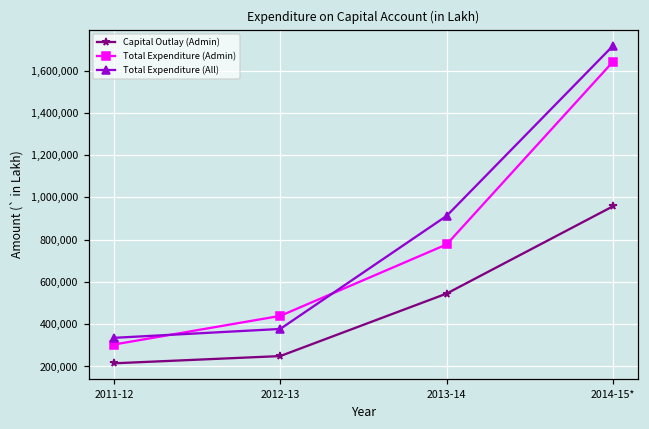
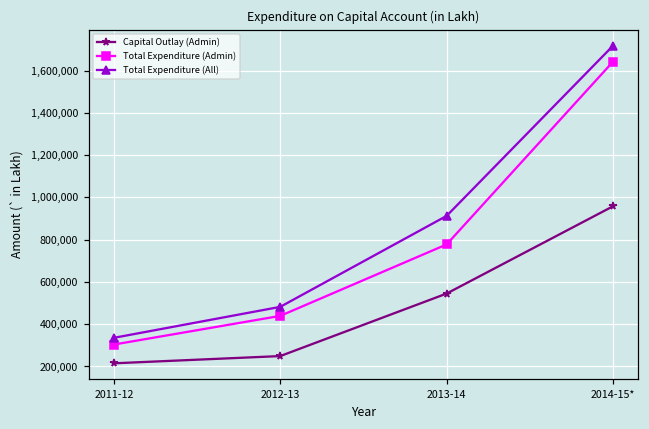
Total Expenditure (All), 2012-13: 380,000 -> 480,000
